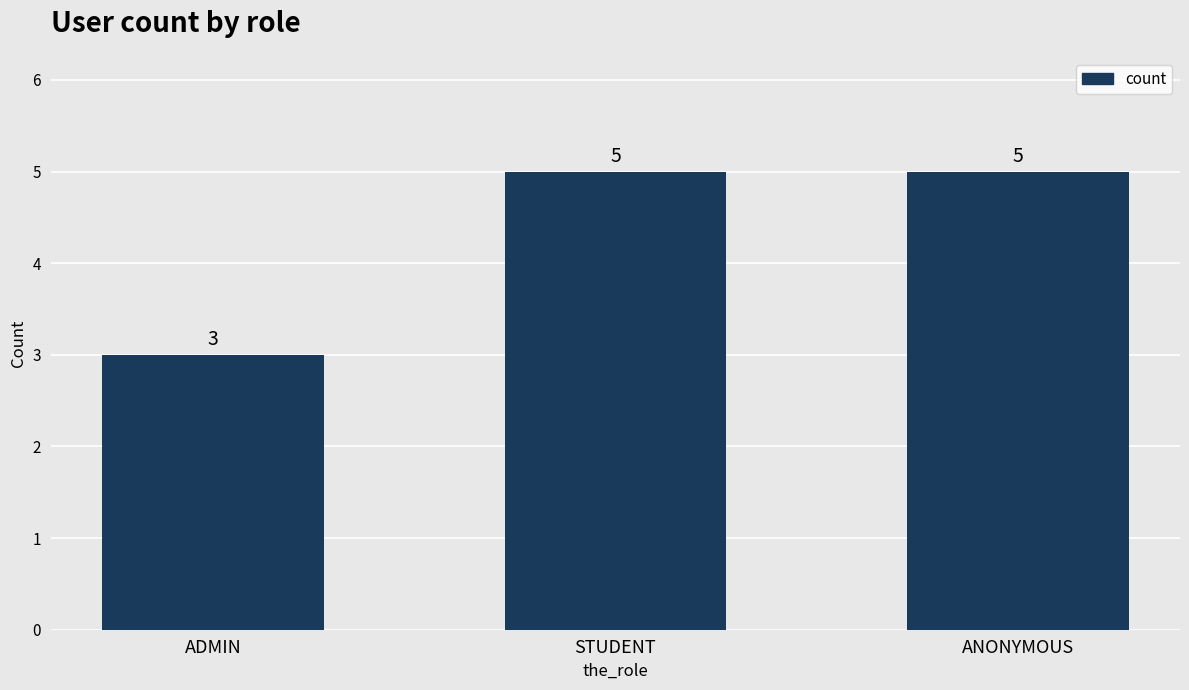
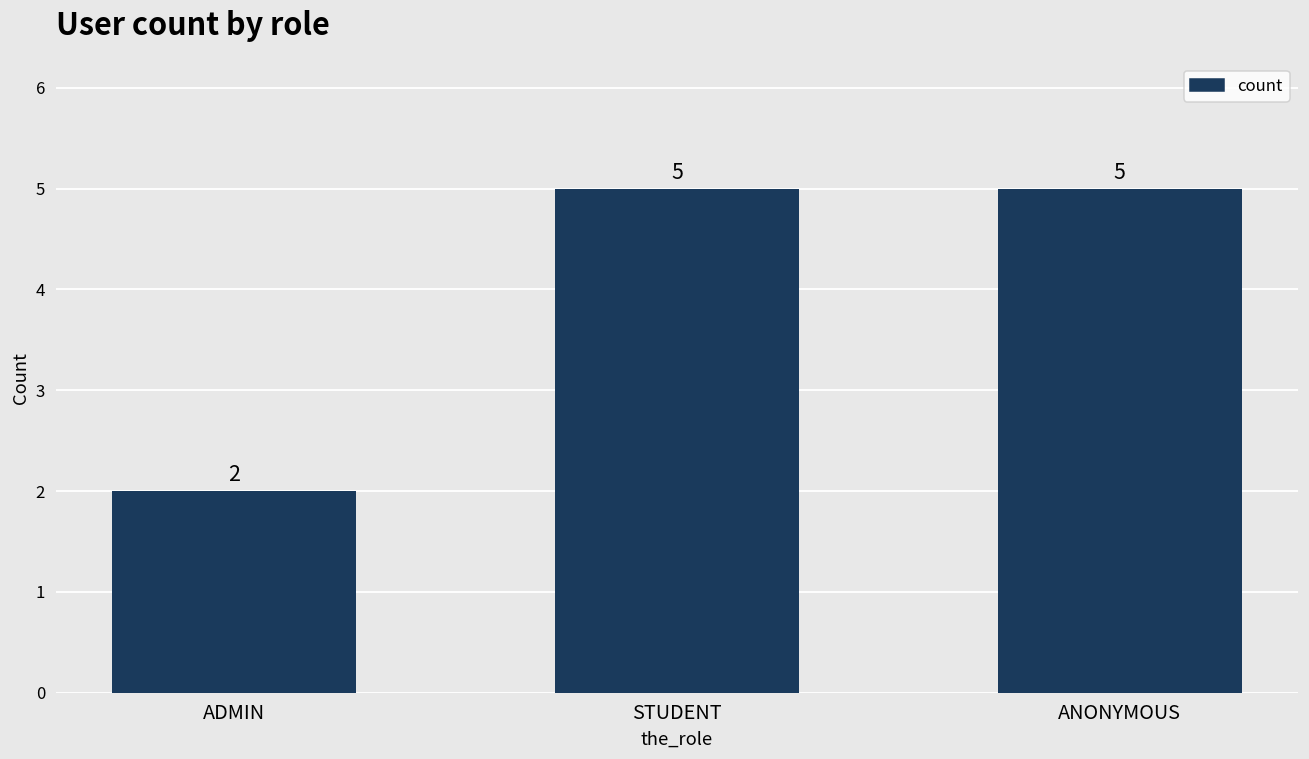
ADMIN: 3 -> 2
